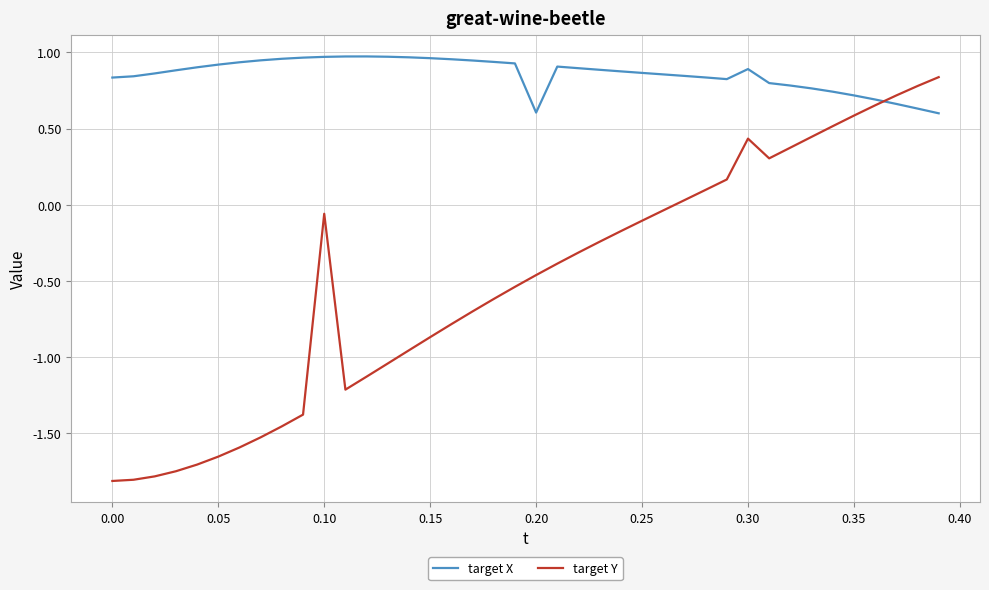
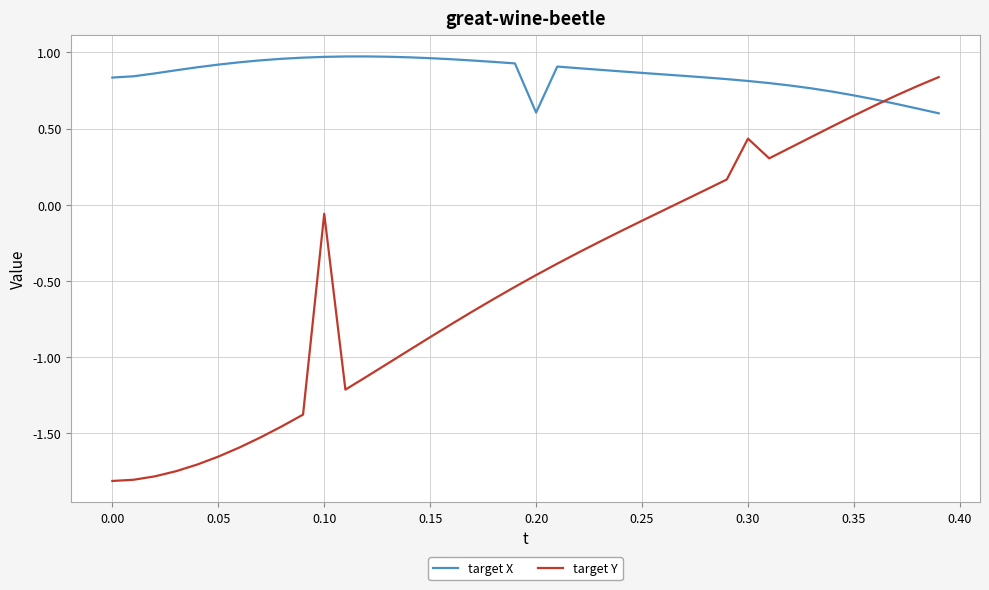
target X, 0.30: 0.89 -> 0.81
